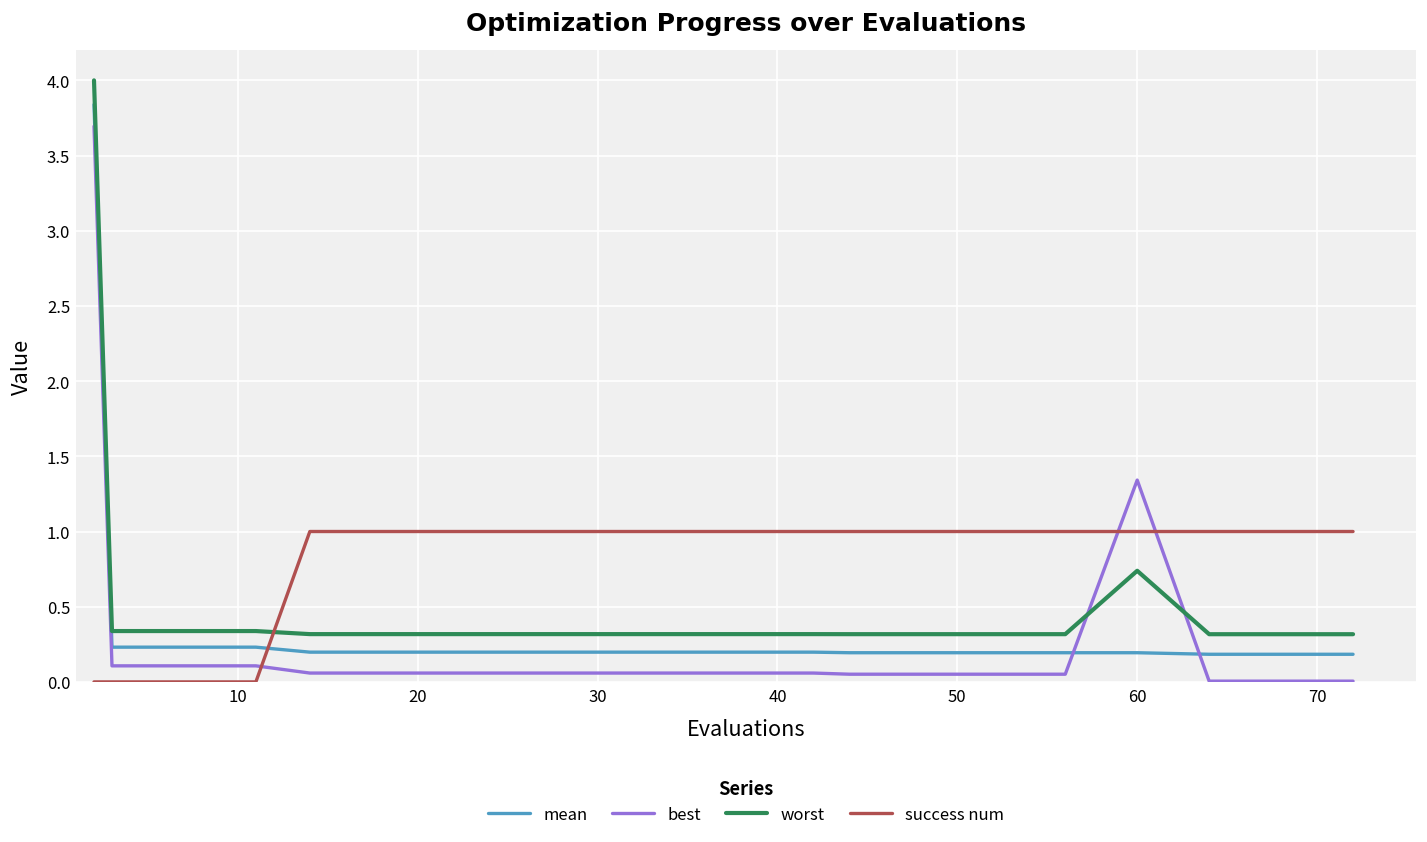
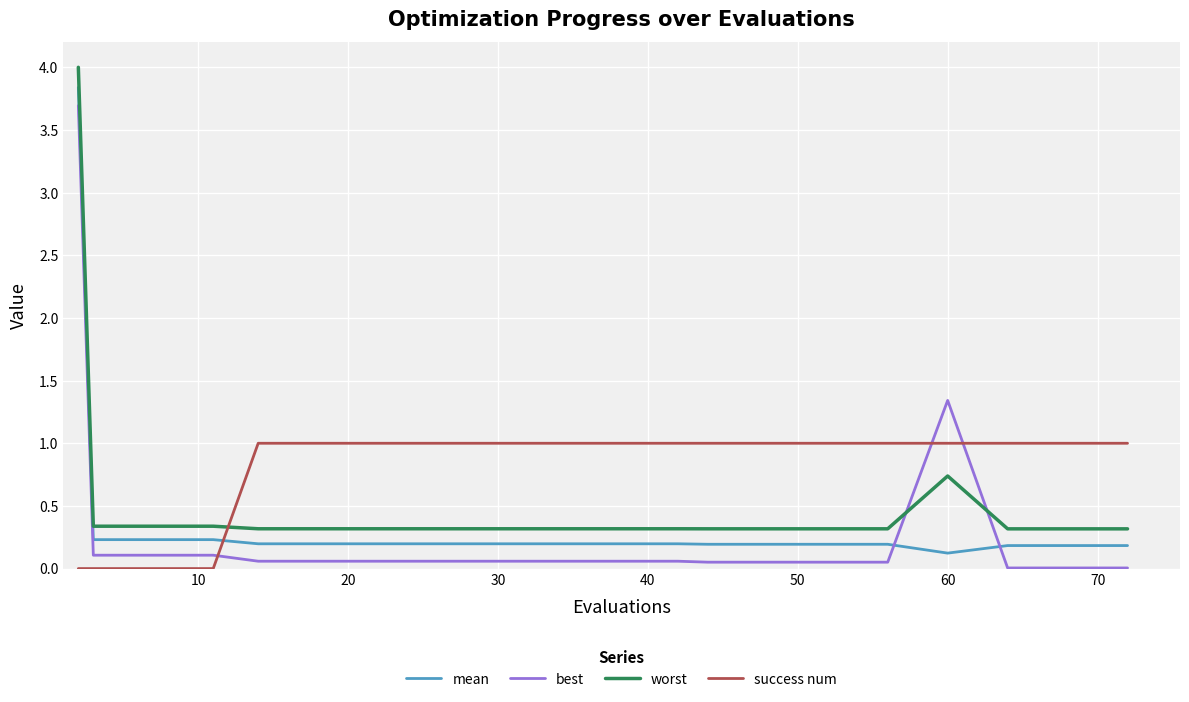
mean, 60: 0.19 -> 0.12
